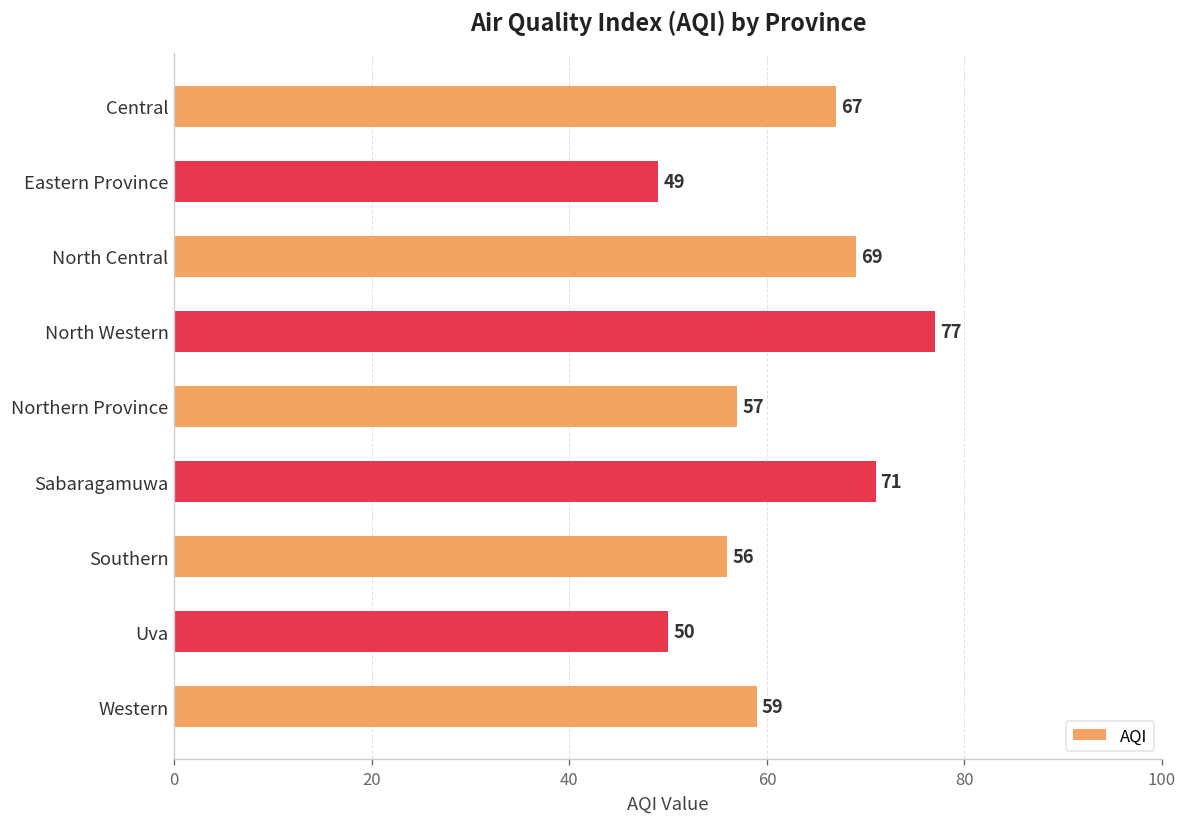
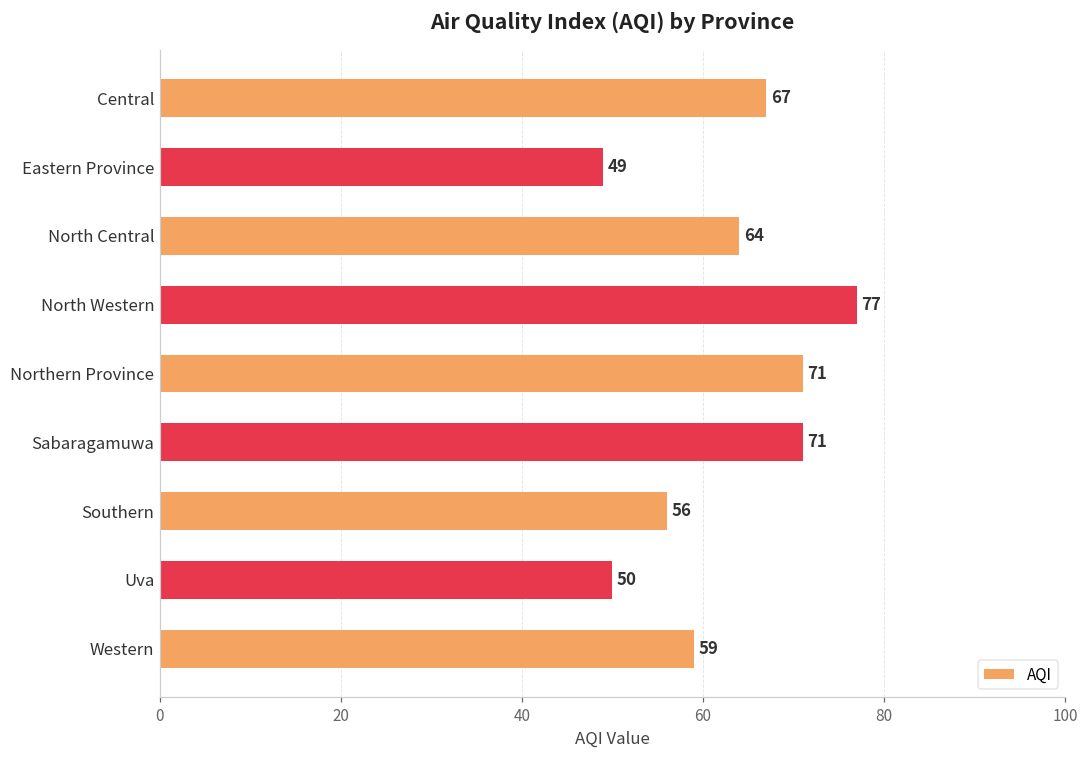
North Central: 69 -> 64
Northern Province: 57 -> 71
